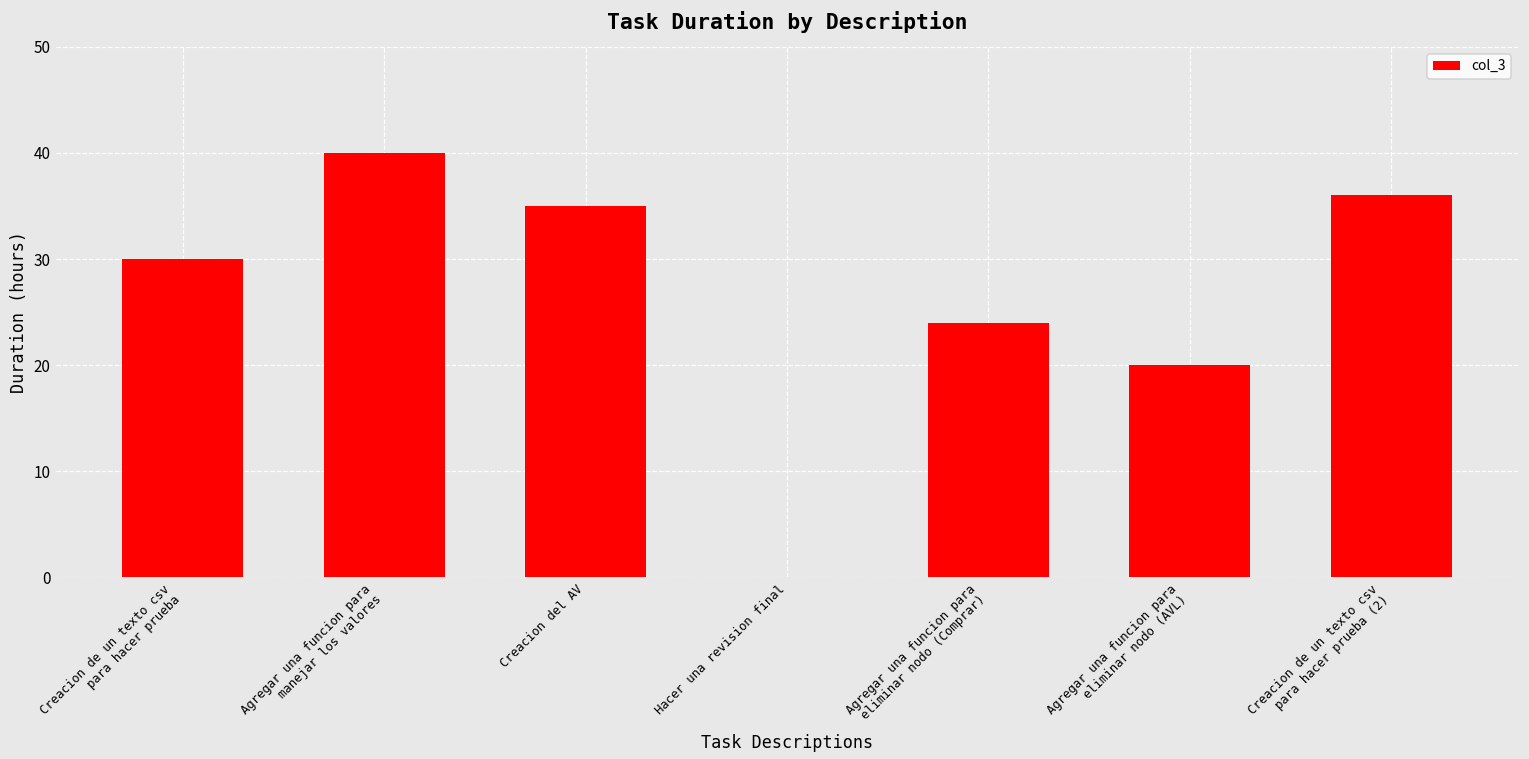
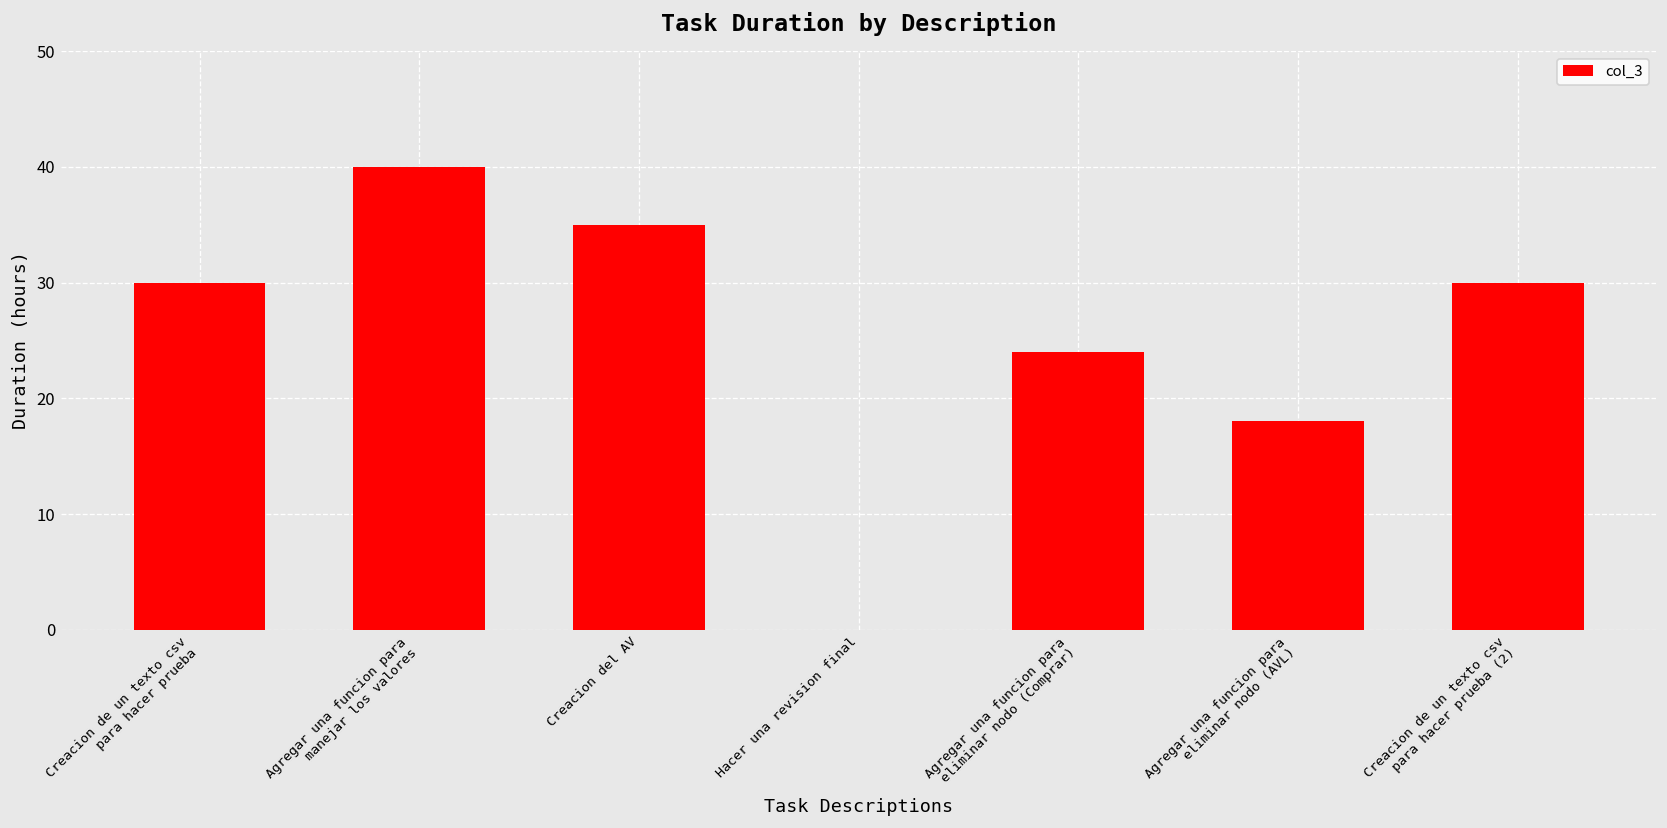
Agregar una funcion para eliminar nodo (AVL): 20 -> 18
Creacion de un texto csv para hacer prueba (2): 36 -> 30
